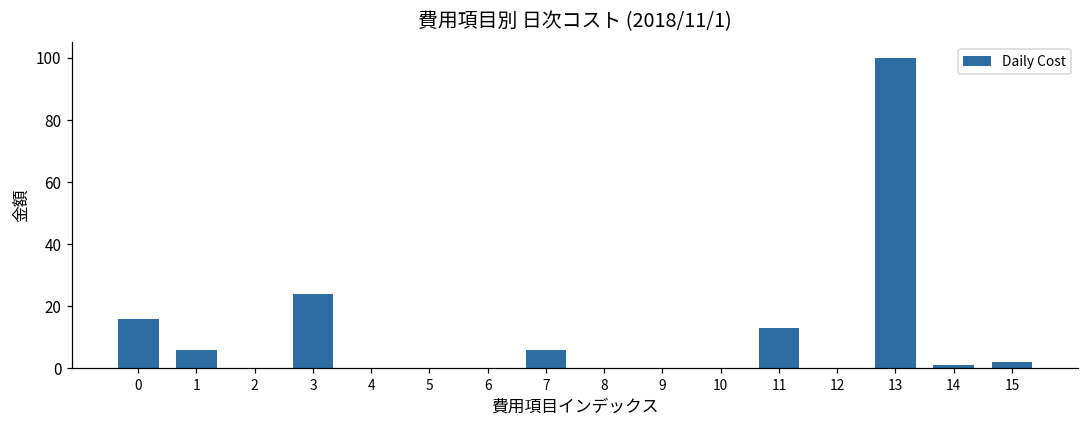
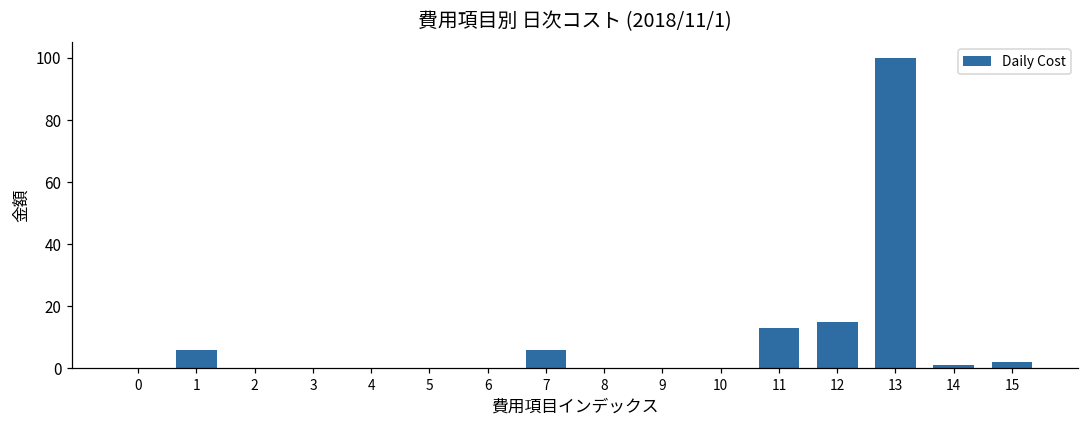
0: 16 -> 0
3: 24 -> 0
12: 0 -> 15
